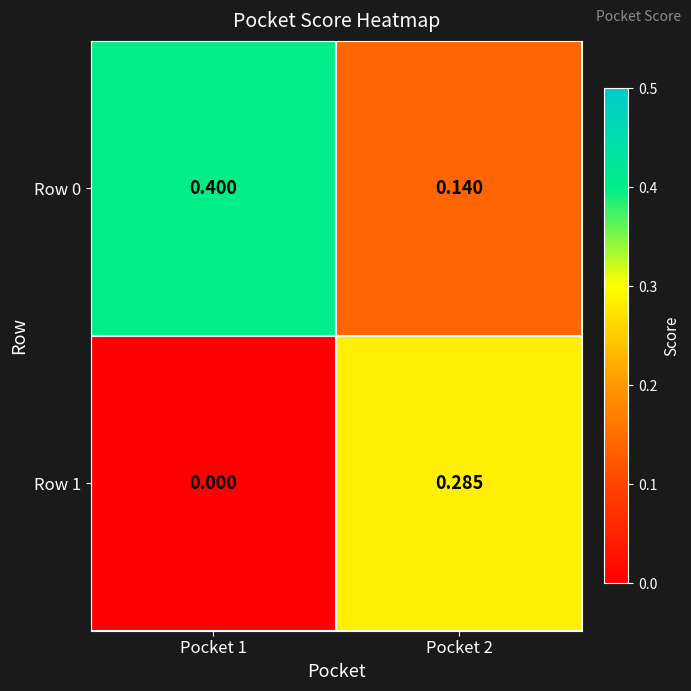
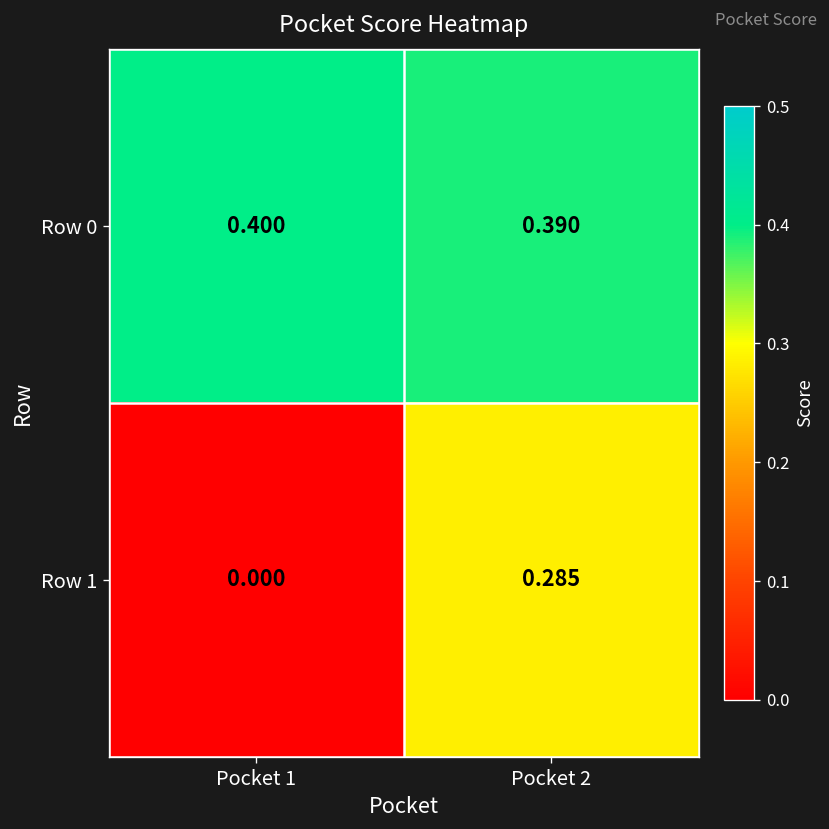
Row 0, Pocket 2: 0.140 -> 0.390
